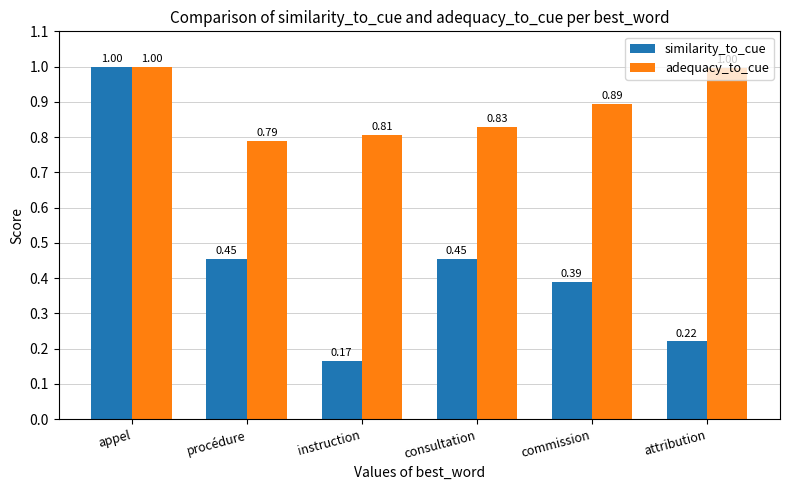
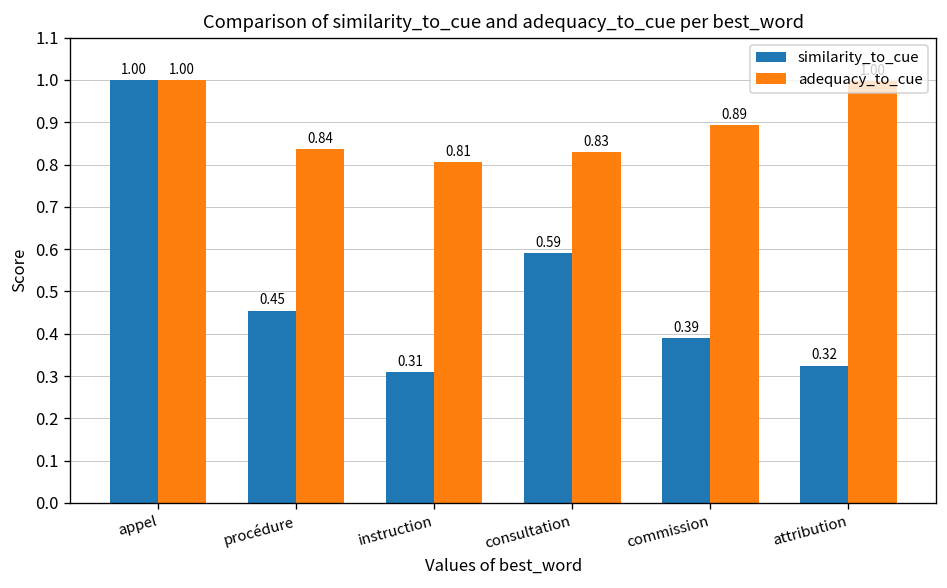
adequacy_to_cue, procédure: 0.79 -> 0.84
similarity_to_cue, instruction: 0.17 -> 0.31
similarity_to_cue, consultation: 0.45 -> 0.59
similarity_to_cue, attribution: 0.22 -> 0.32
